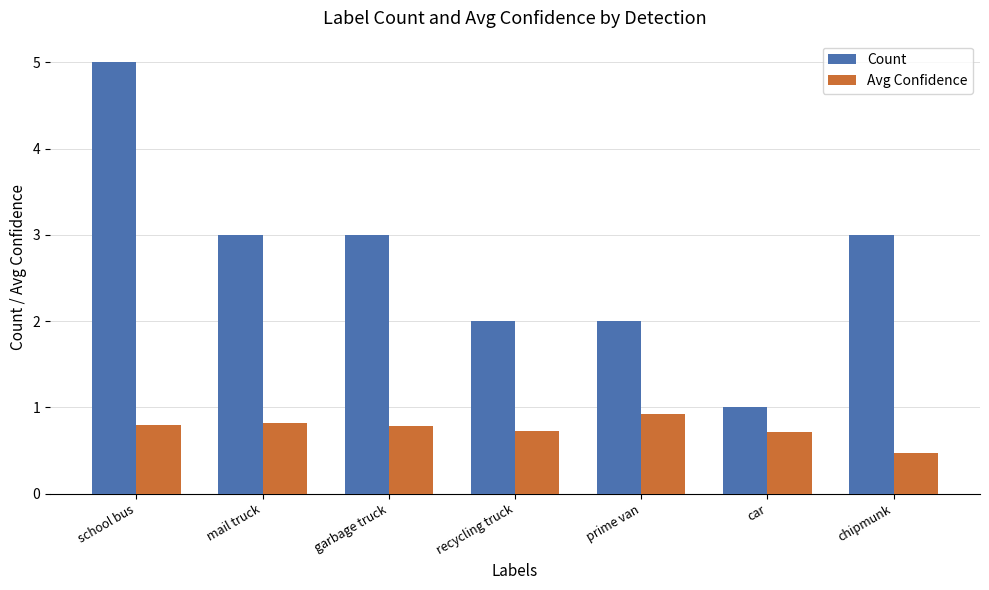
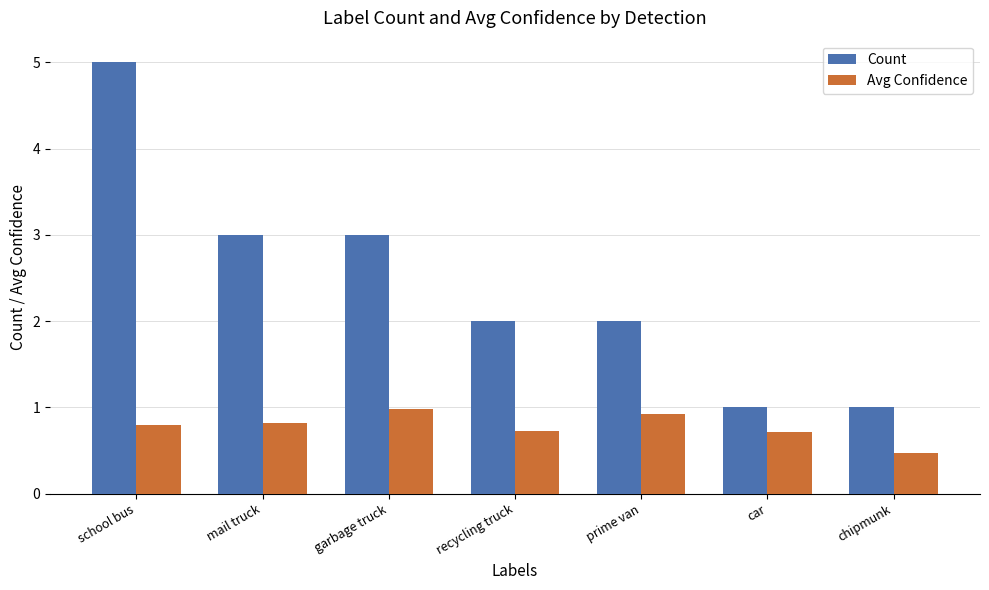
Avg Confidence, garbage truck: 0.8 -> 1.0
Count, chipmunk: 3 -> 1
